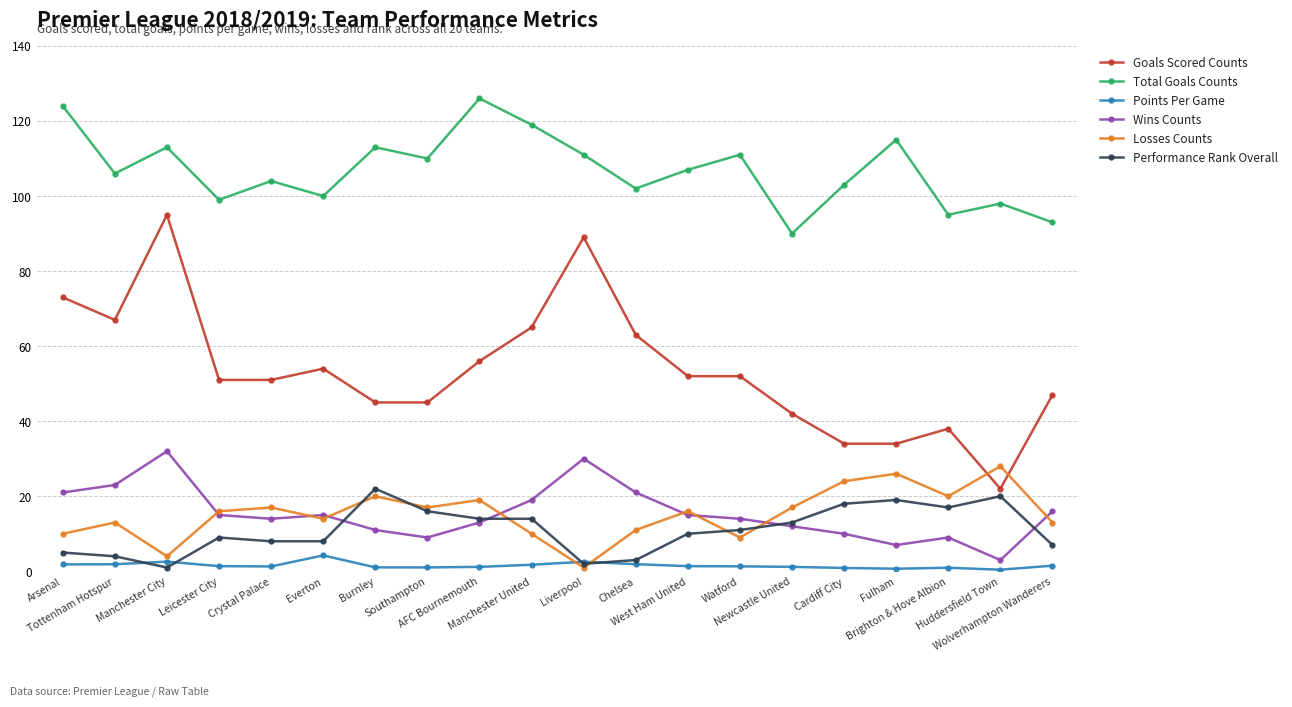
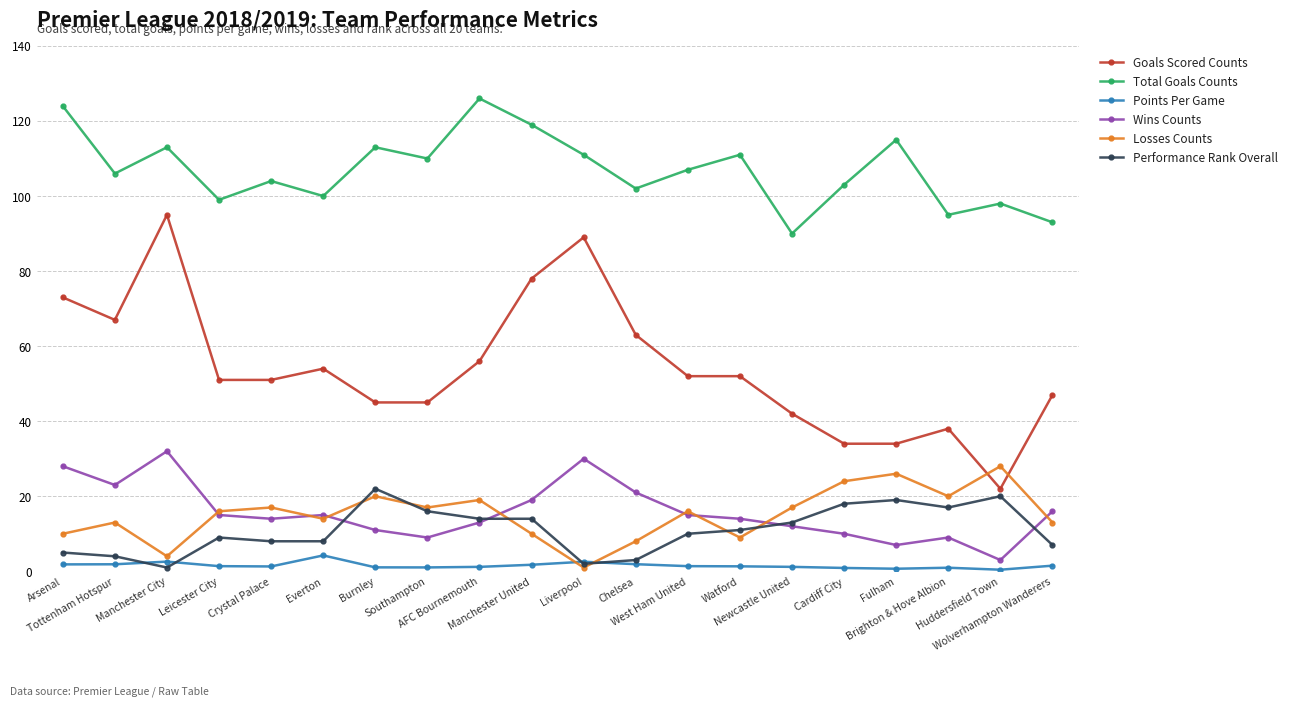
Wins Counts, Arsenal: 21 -> 28
Goals Scored Counts, Manchester United: 65 -> 78
Losses Counts, Chelsea: 11 -> 8
